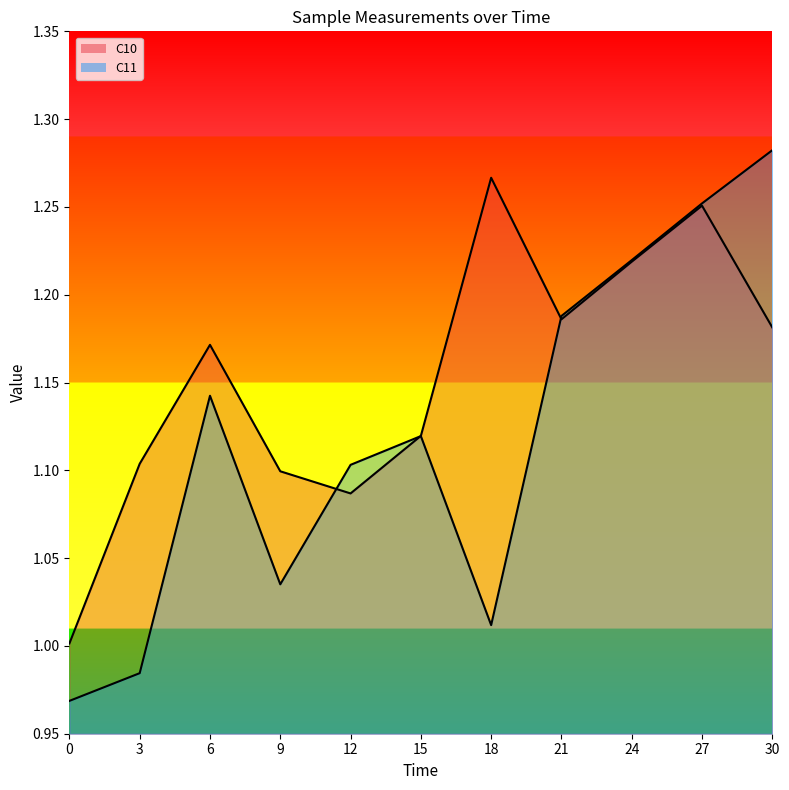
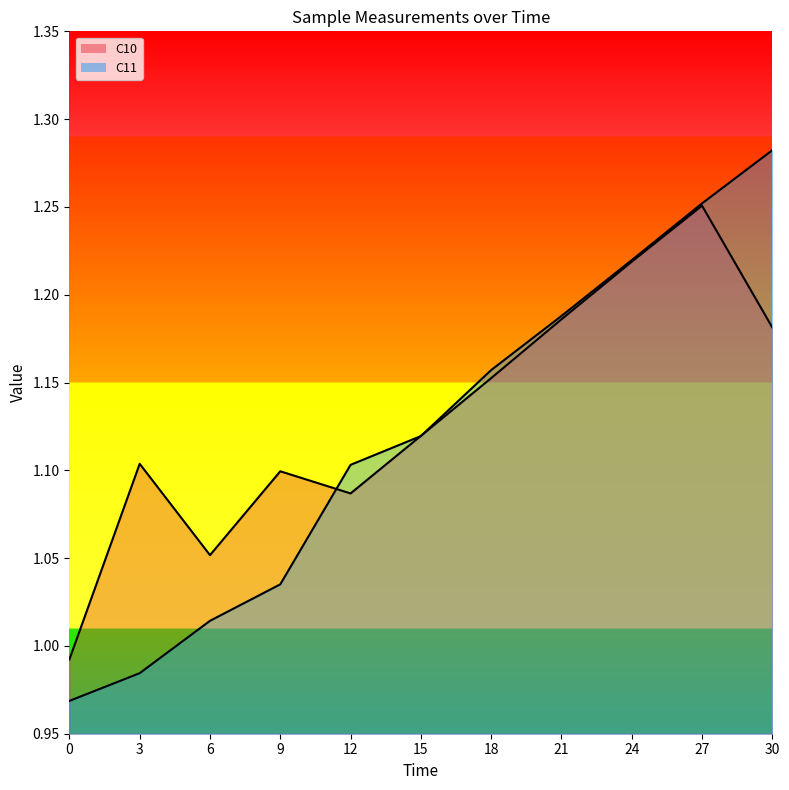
C10, 0: 1.001 -> 0.992
C10, 6: 1.171 -> 1.052
C11, 6: 1.142 -> 1.014
C10, 18: 1.267 -> 1.153
C11, 18: 1.012 -> 1.157
